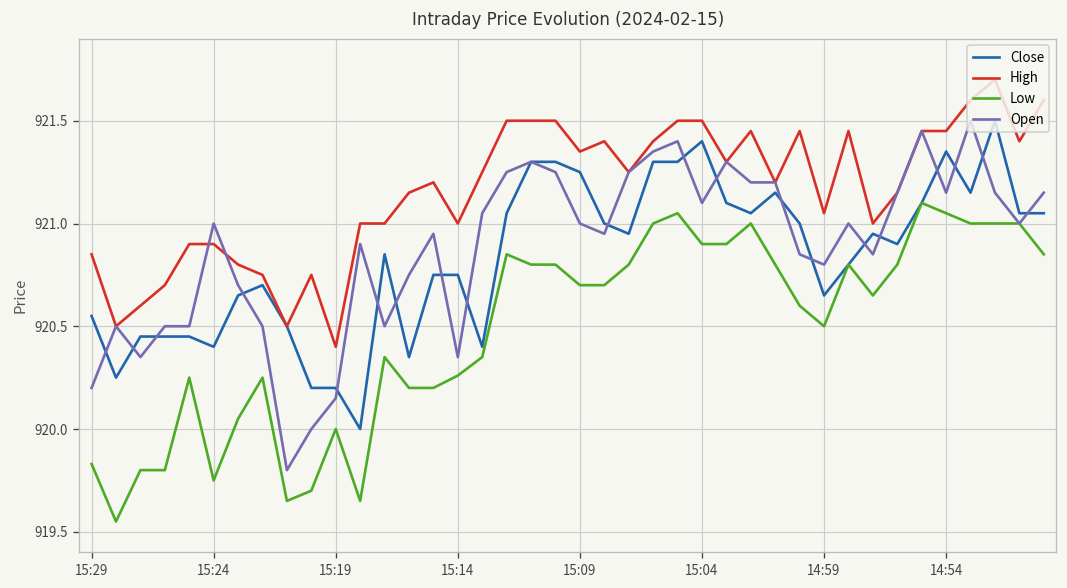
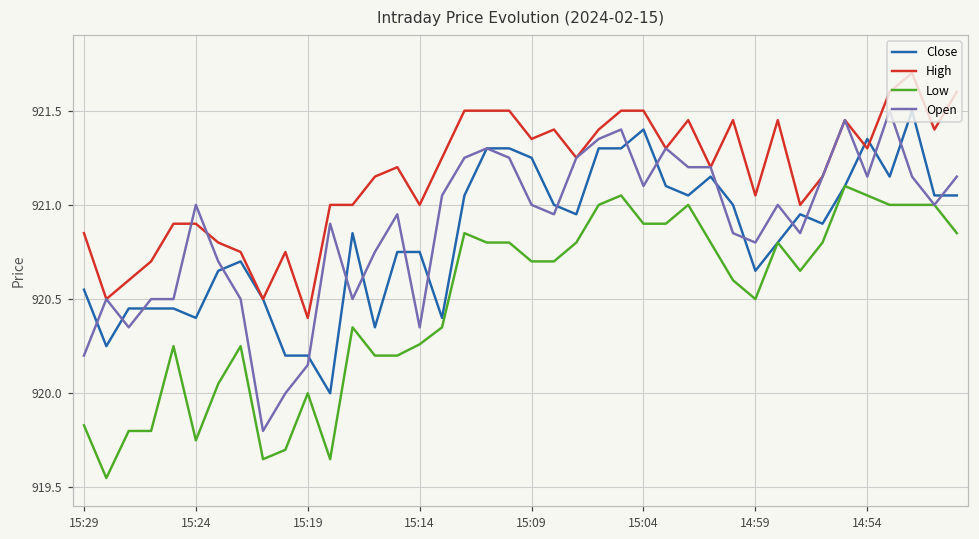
High, 14:54: 921.45 -> 921.30
